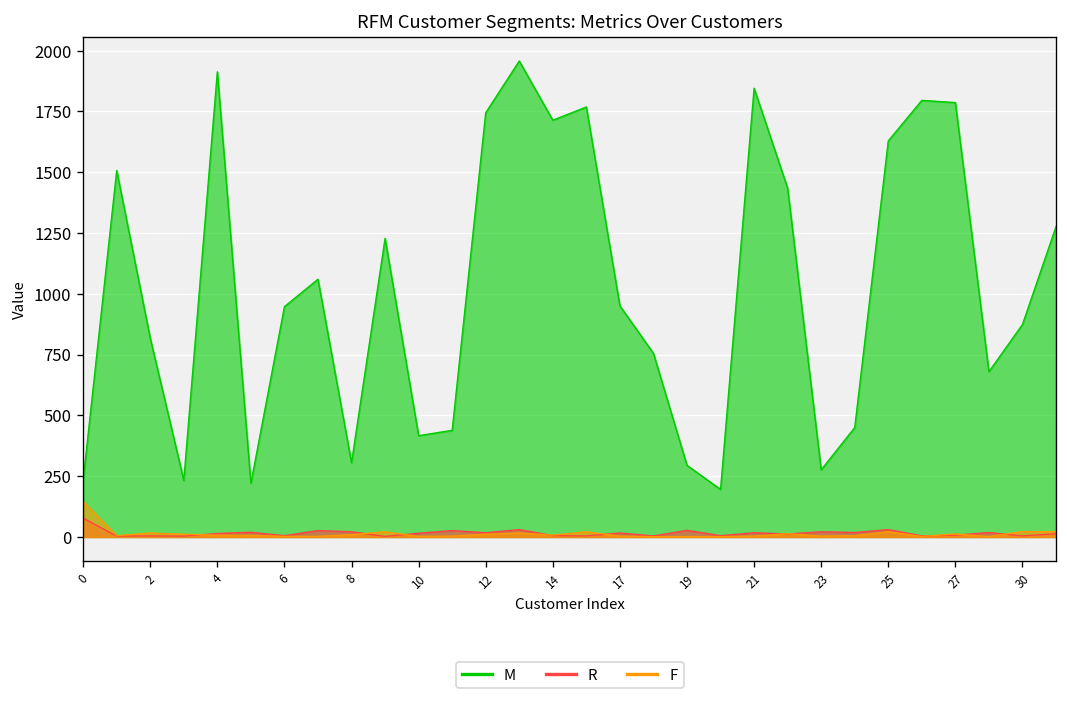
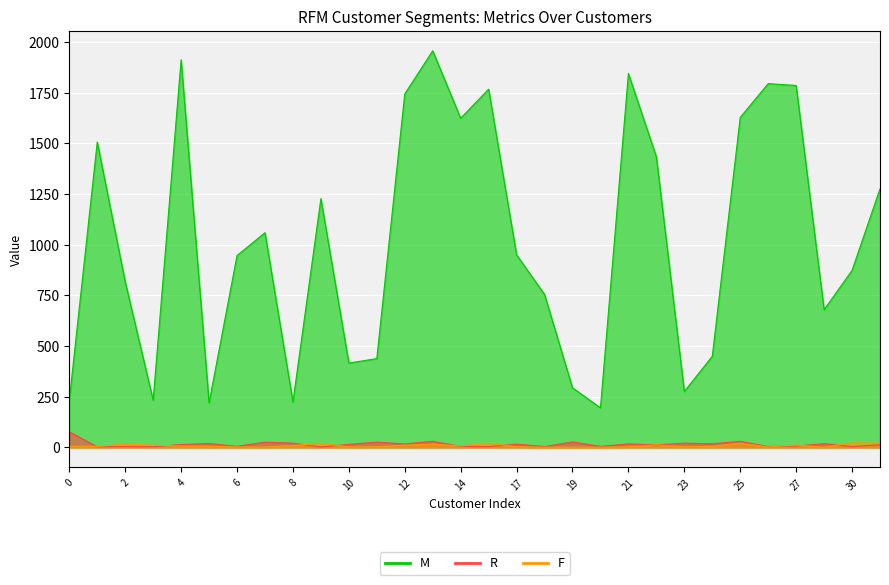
F, 0: 140 -> 10
M, 8: 300 -> 220
M, 14: 1710 -> 1620
